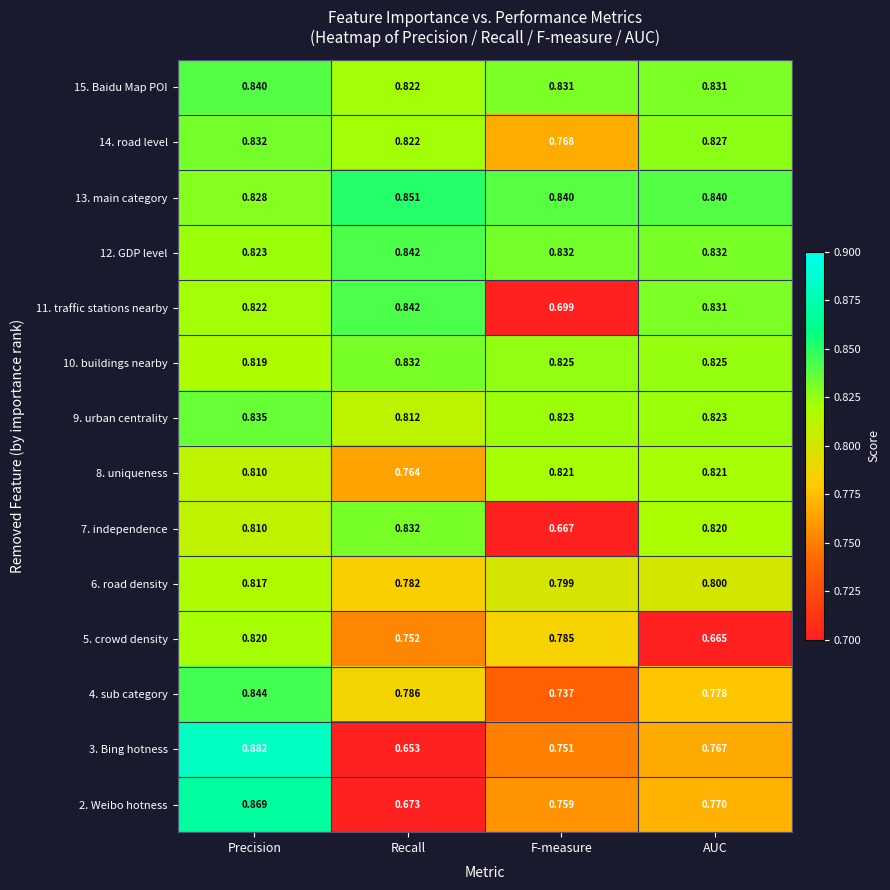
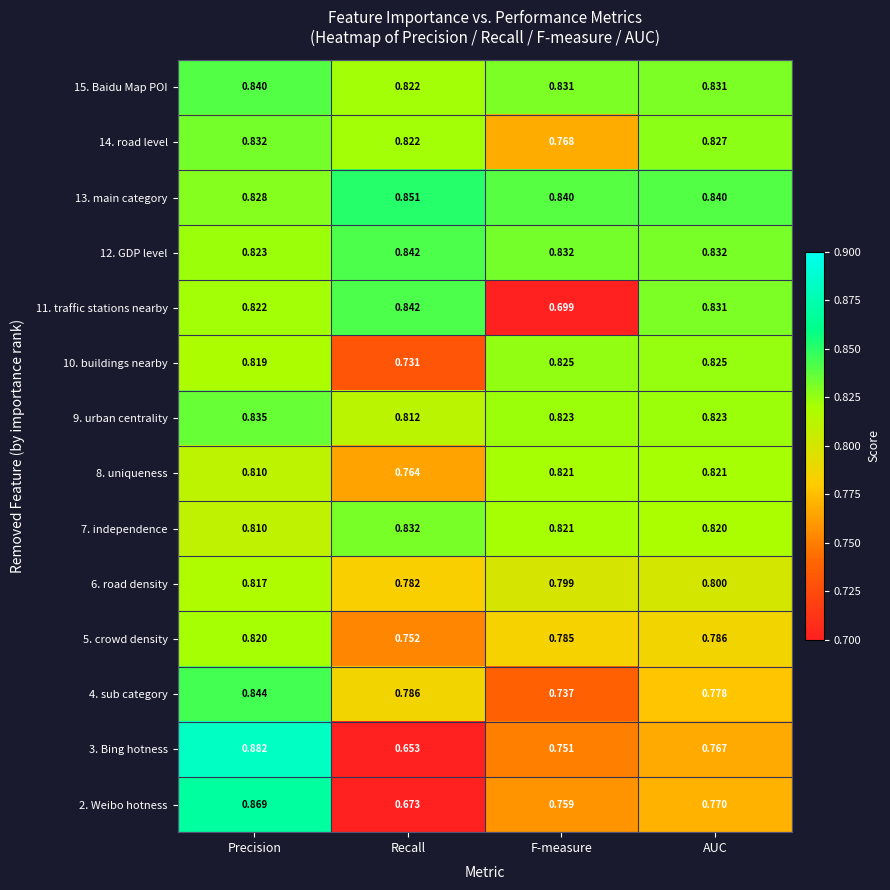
10. buildings nearby, Recall: 0.832 -> 0.731
7. independence, F-measure: 0.667 -> 0.821
5. crowd density, AUC: 0.665 -> 0.786
